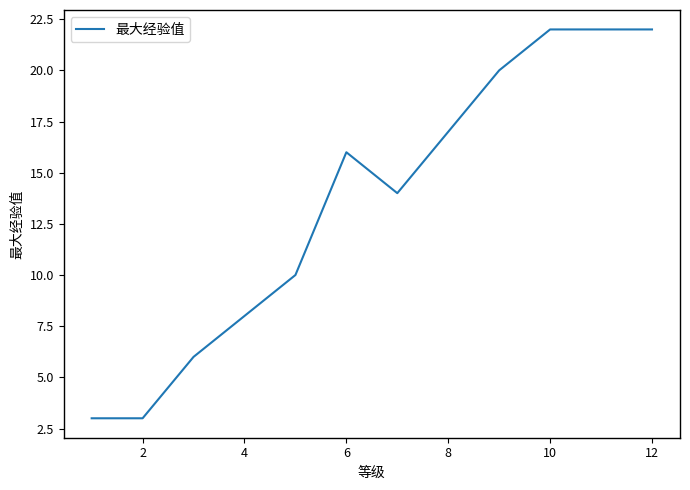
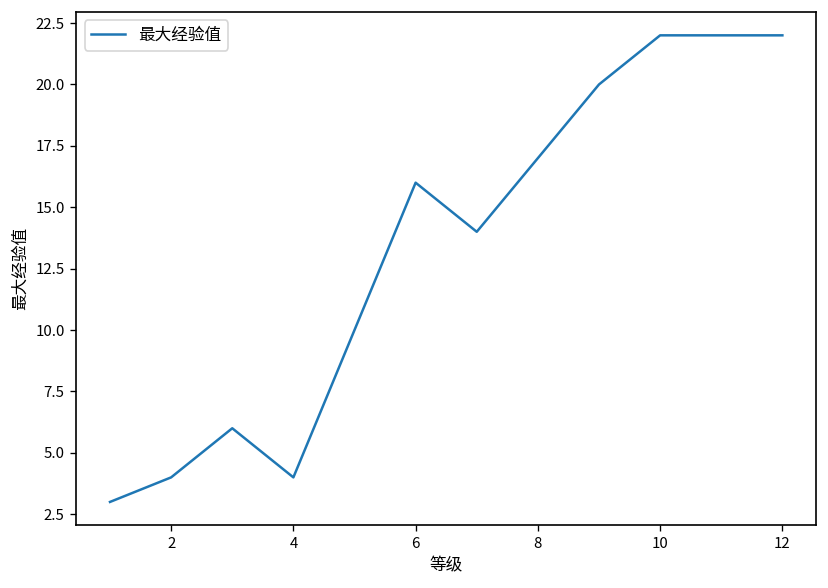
2: 3 -> 4
4: 8 -> 4
